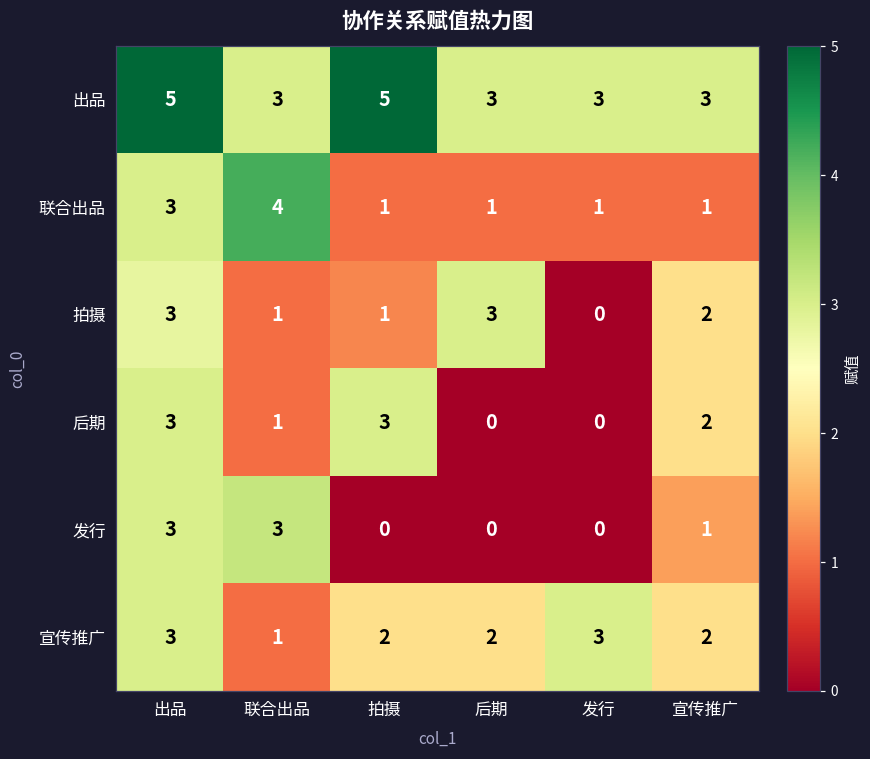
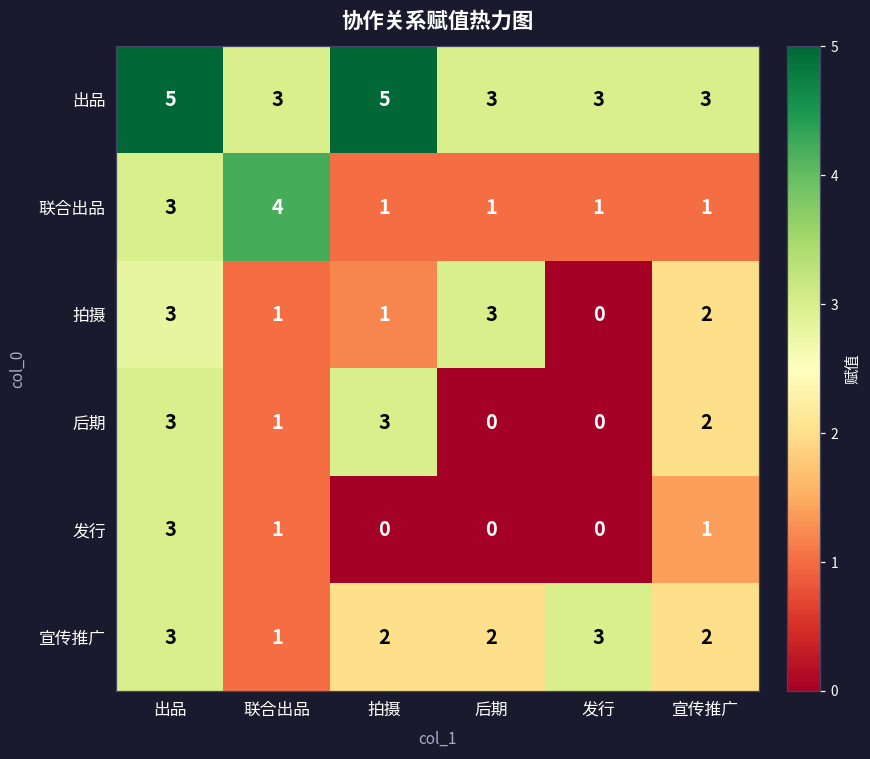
发行, 联合出品: 3 -> 1
